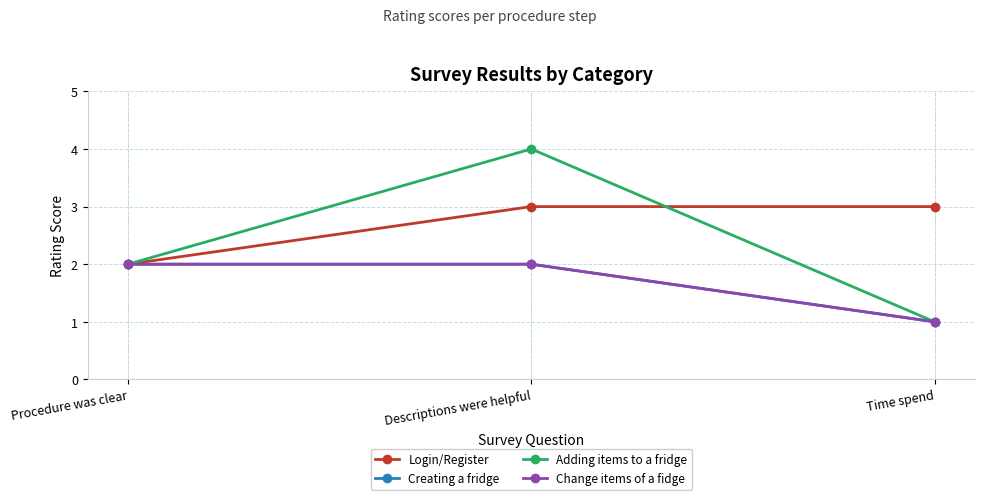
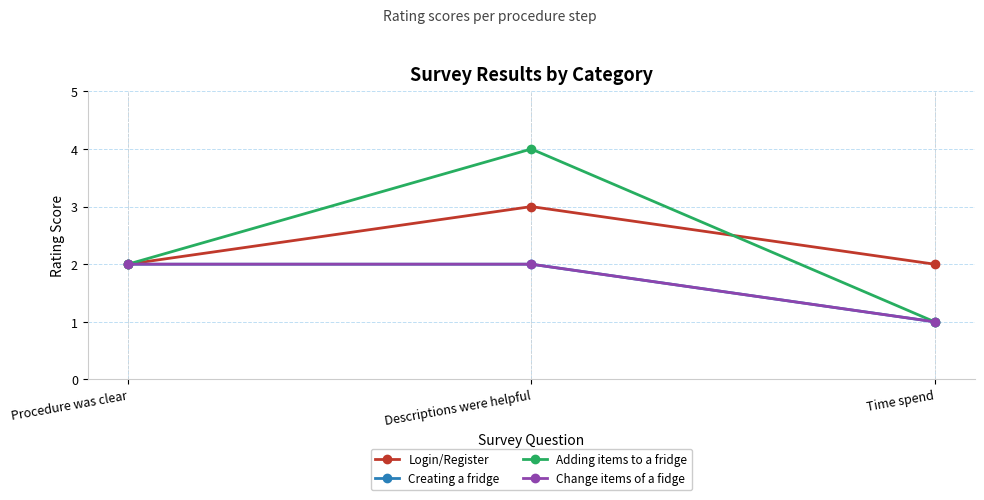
Login/Register, Time spend: 3 -> 2
